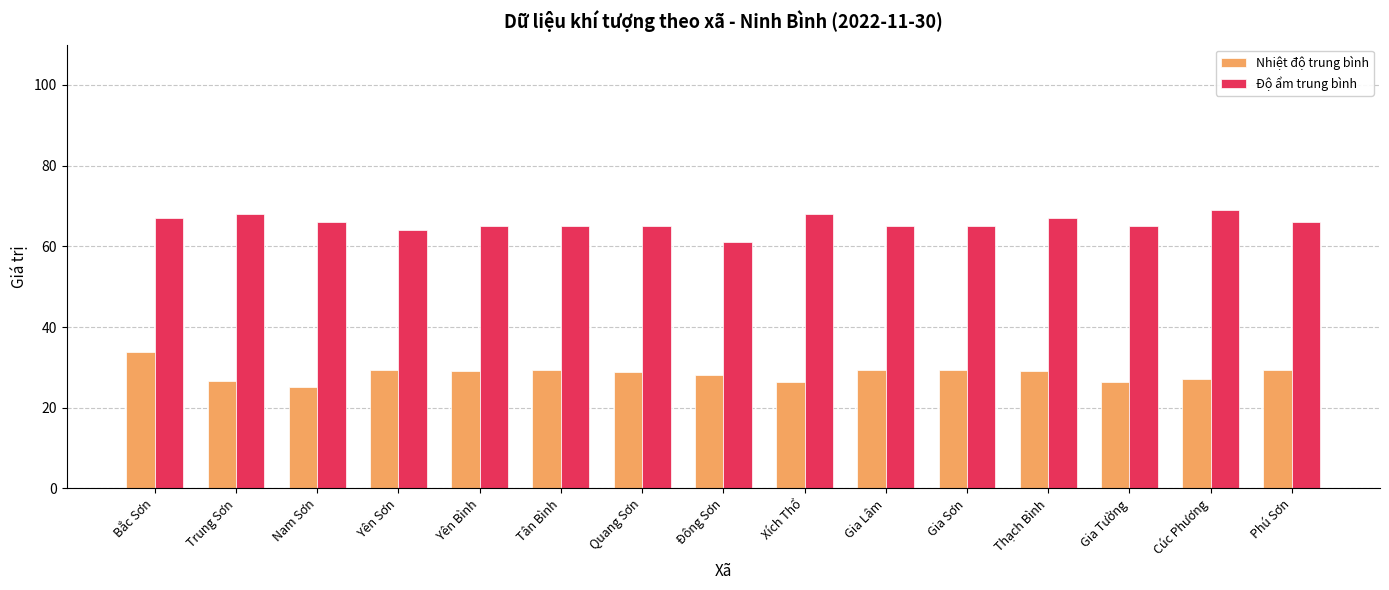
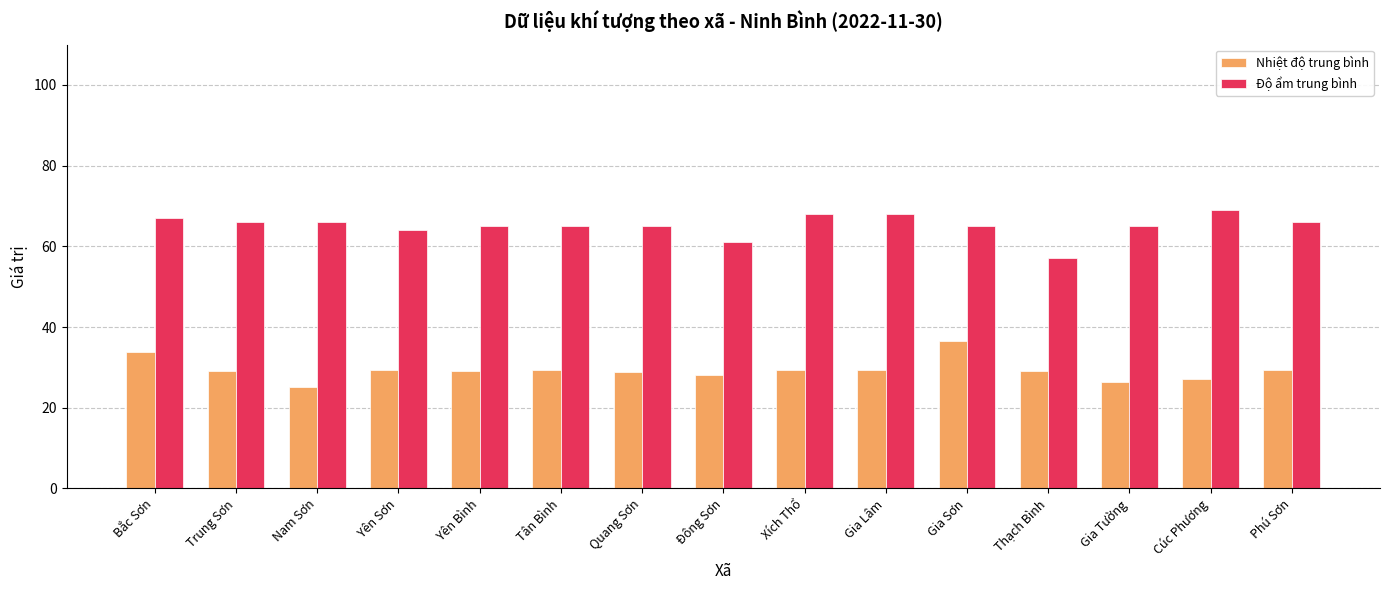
Nhiệt độ trung bình, Trung Sơn: 27 -> 29
Độ ẩm trung bình, Trung Sơn: 68 -> 66
Nhiệt độ trung bình, Xích Thổ: 26 -> 29
Độ ẩm trung bình, Gia Lâm: 65 -> 68
Nhiệt độ trung bình, Gia Sơn: 29 -> 36
Độ ẩm trung bình, Thạch Bình: 67 -> 57
